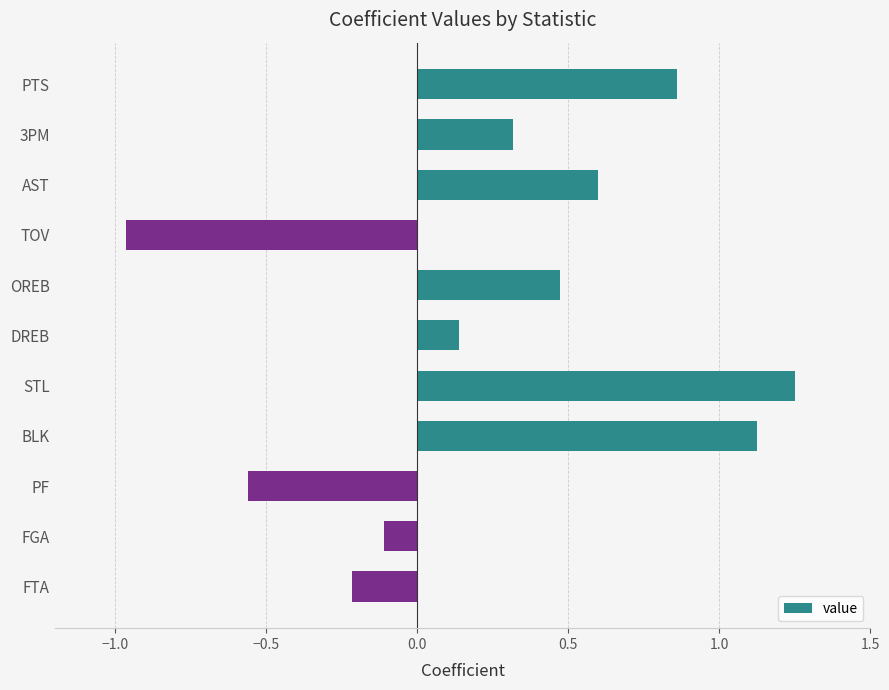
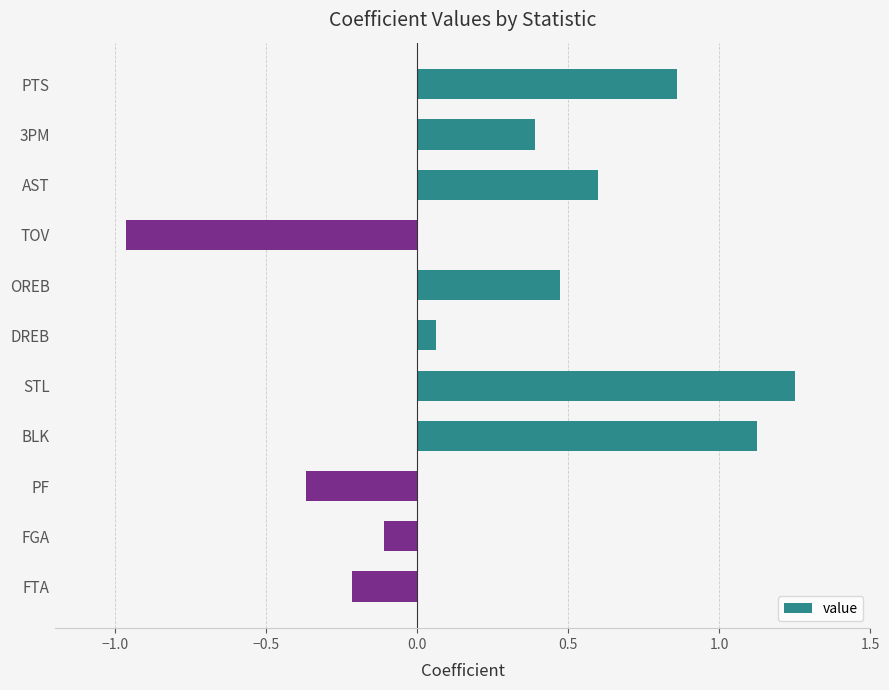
3PM: 0.32 -> 0.39
DREB: 0.14 -> 0.06
PF: -0.56 -> -0.37
